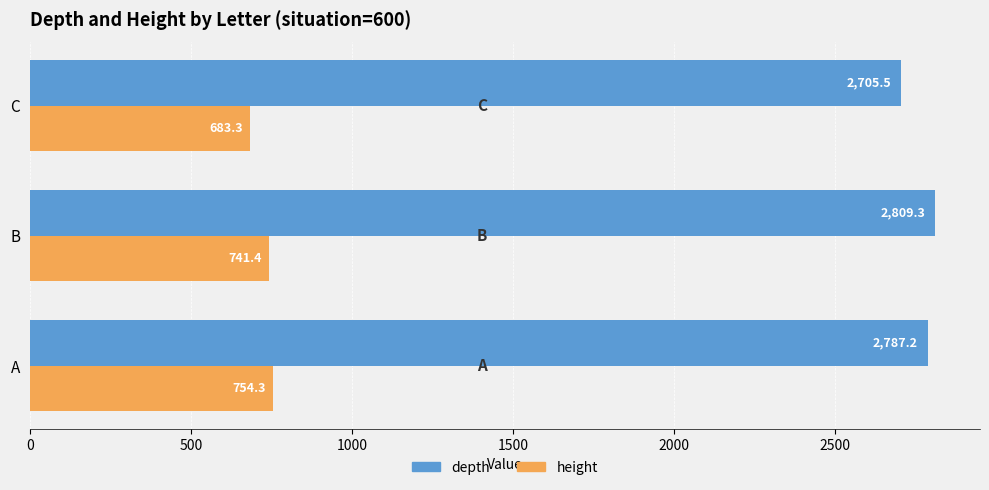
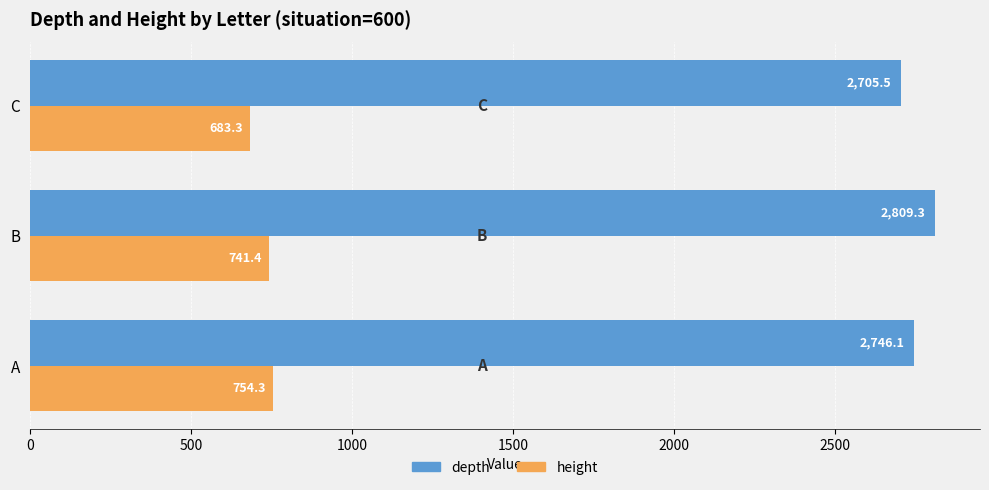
depth, A: 2,787.2 -> 2,746.1
